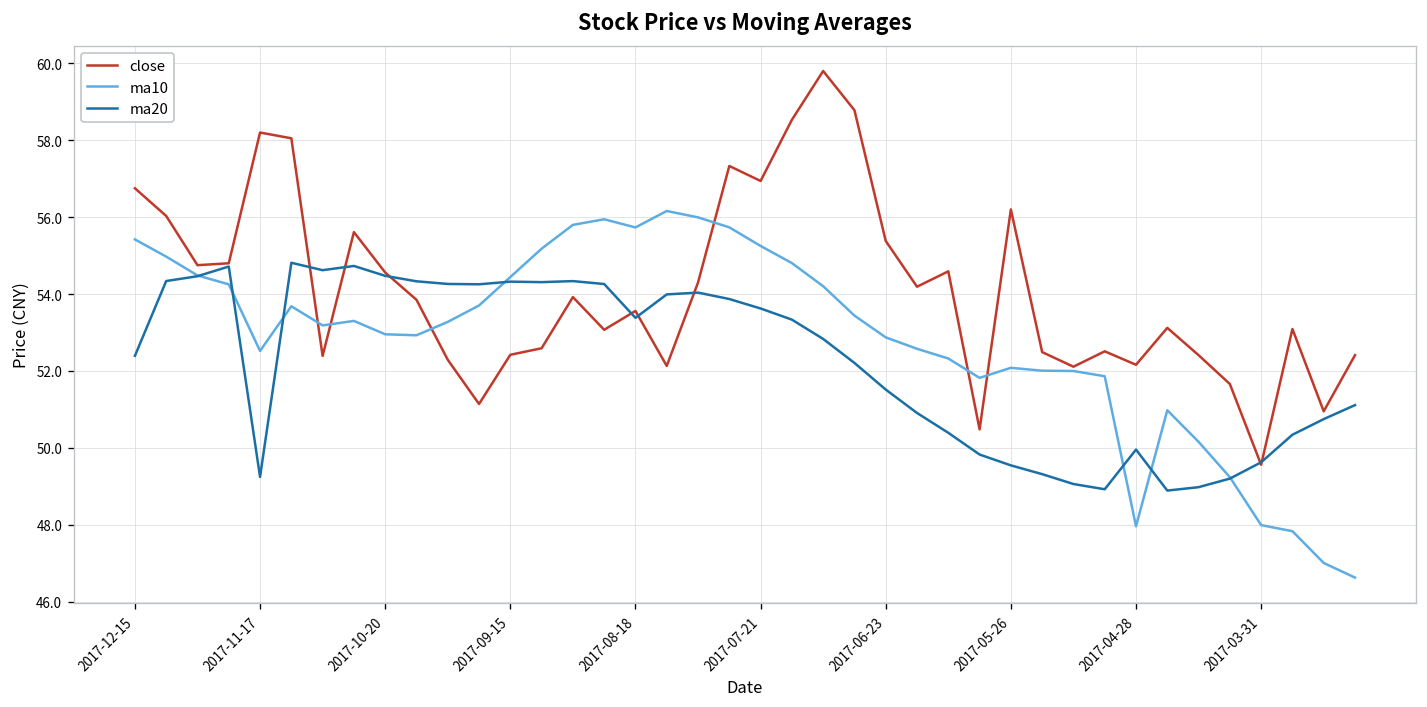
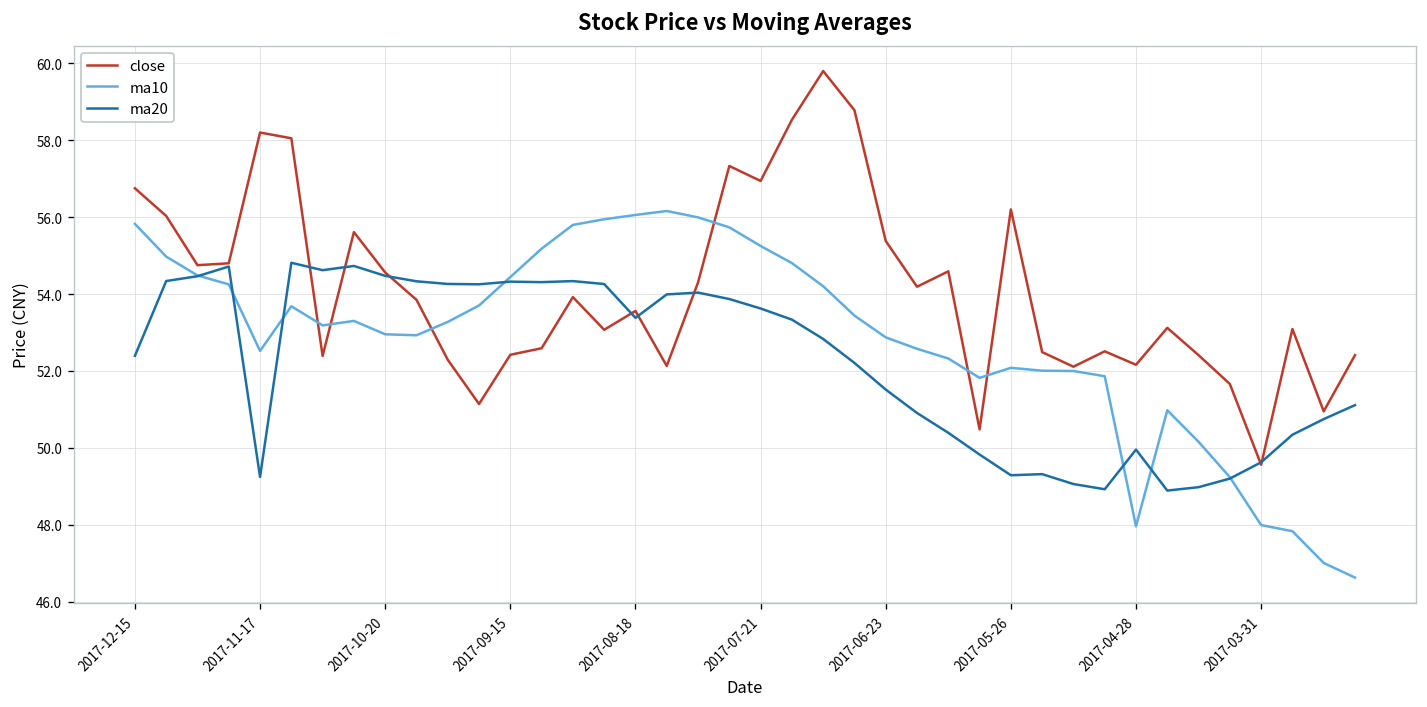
ma10, 2017-12-15: 55.4 -> 55.8
ma10, 2017-08-18: 55.7 -> 56.1
ma20, 2017-05-26: 49.5 -> 49.3
